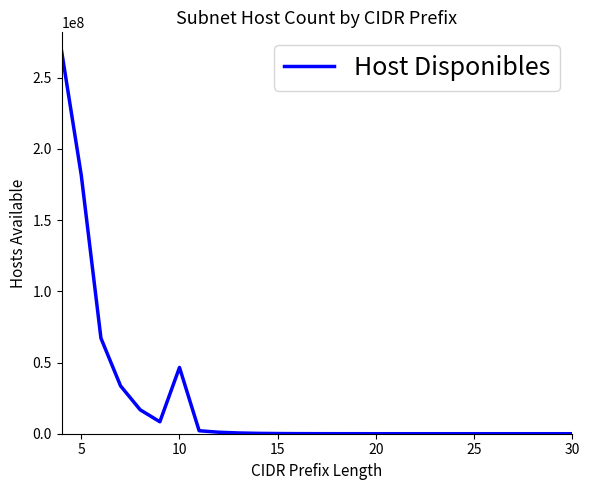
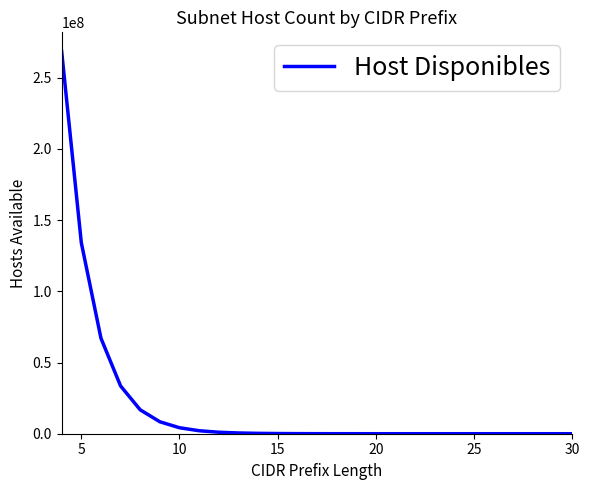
5: 181000000 -> 134000000
10: 47000000 -> 4000000
